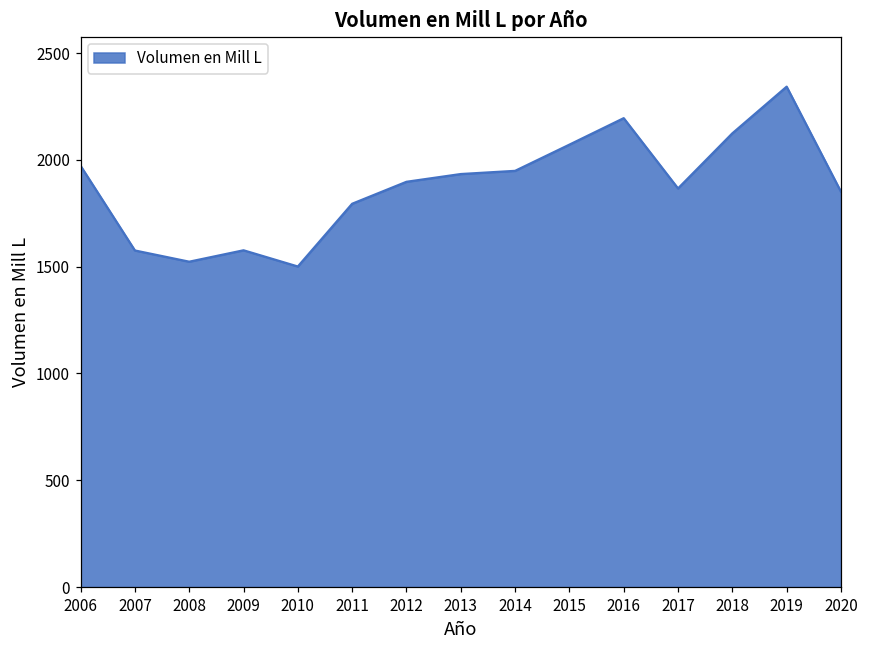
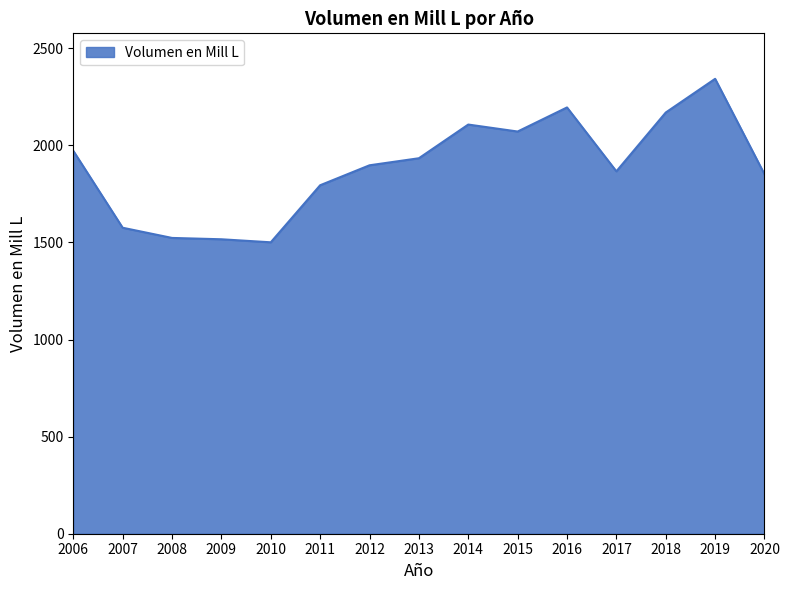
2009: 1580 -> 1520
2014: 1950 -> 2110
2018: 2120 -> 2170
